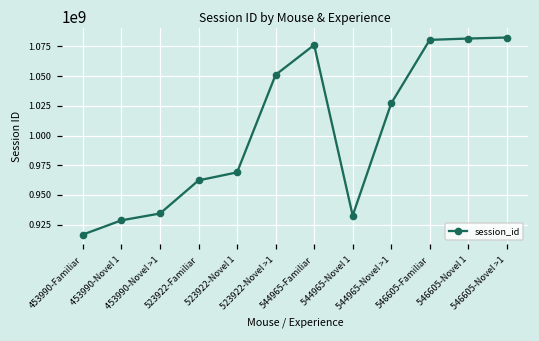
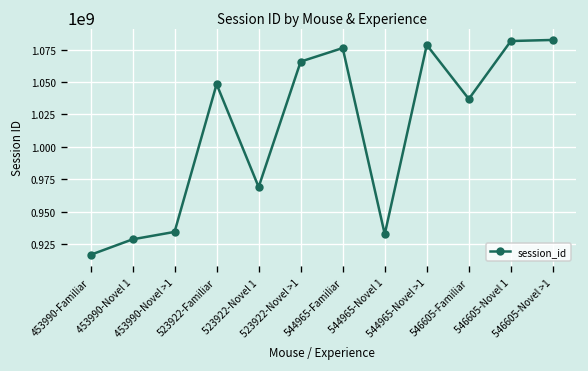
523922-Familiar: 962000000 -> 1048000000
523922-Novel >1: 1051000000 -> 1066000000
544965-Novel >1: 1027000000 -> 1079000000
546605-Familiar: 1081000000 -> 1037000000
